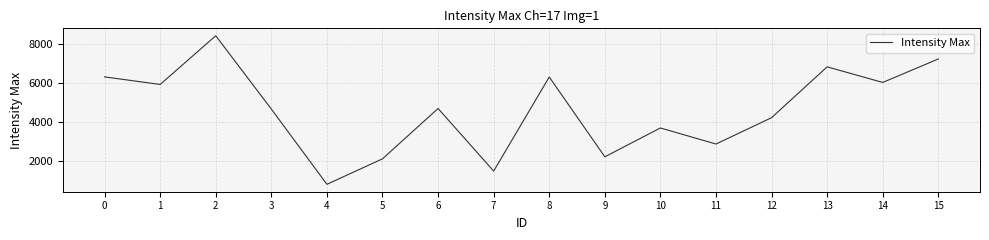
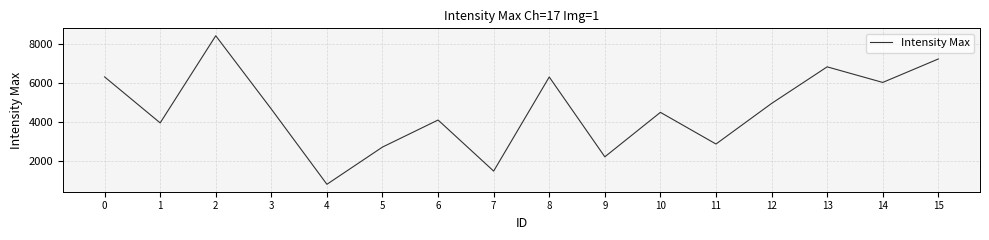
1: 5900 -> 4000
5: 2100 -> 2700
6: 4700 -> 4100
10: 3700 -> 4500
12: 4200 -> 5000
